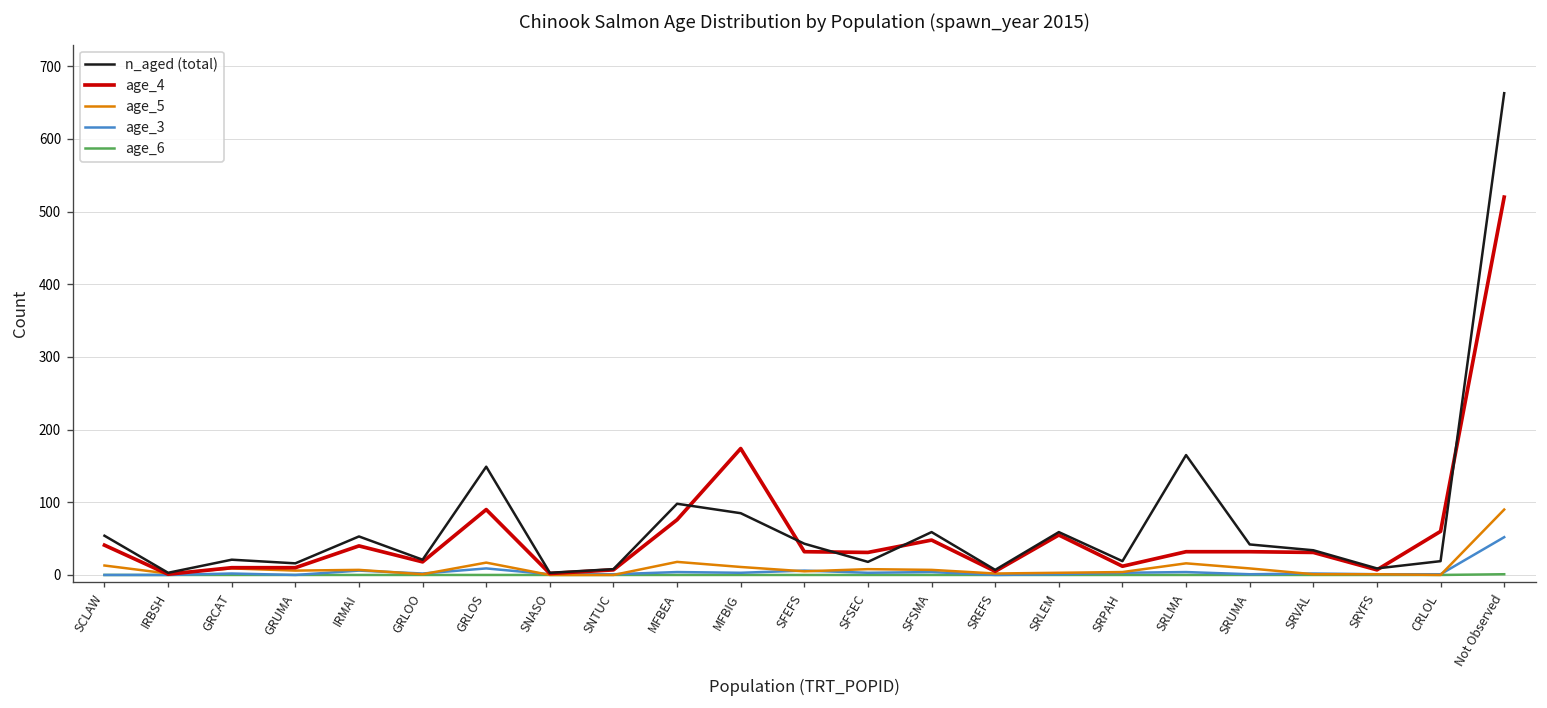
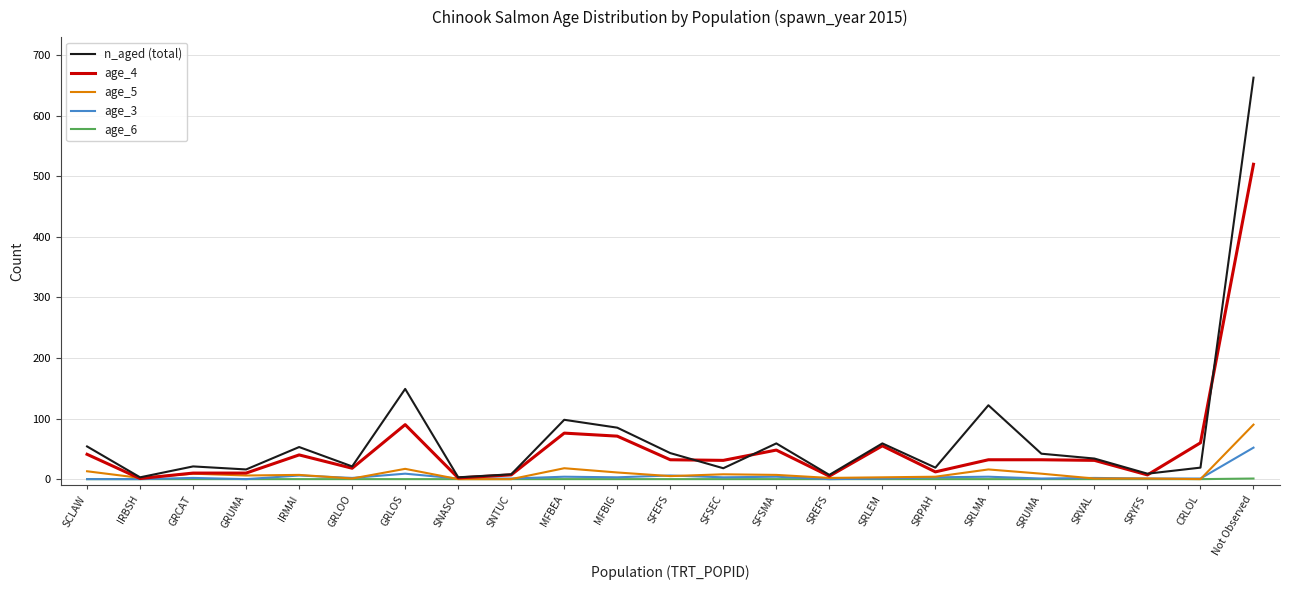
age_4, MFBIG: 170 -> 70
n_aged (total), SRLMA: 170 -> 120
